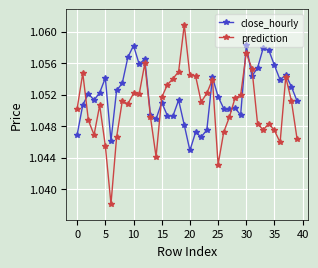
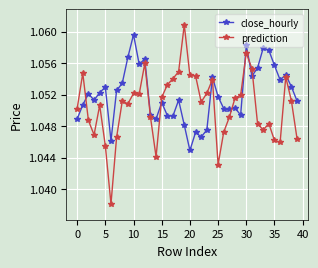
close_hourly, 0: 1.047 -> 1.049
close_hourly, 5: 1.054 -> 1.053
close_hourly, 10: 1.058 -> 1.060
prediction, 35: 1.047 -> 1.046
